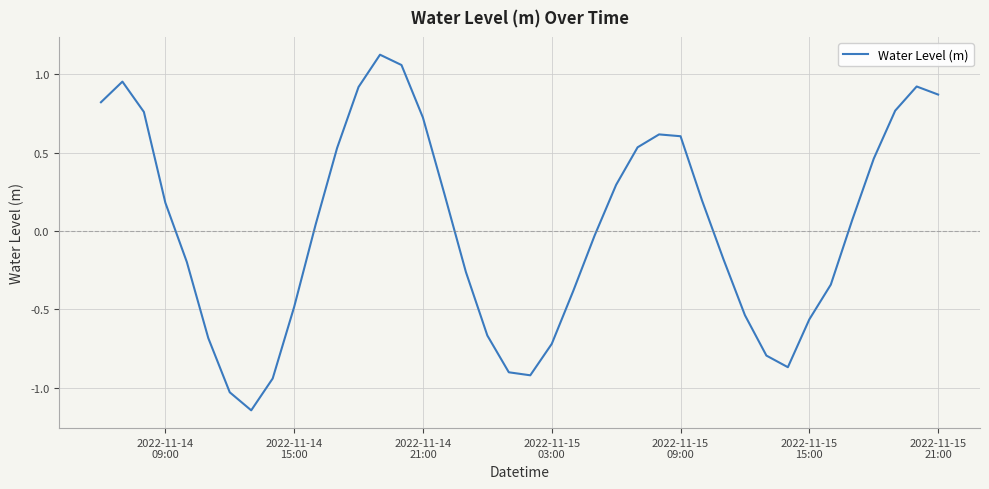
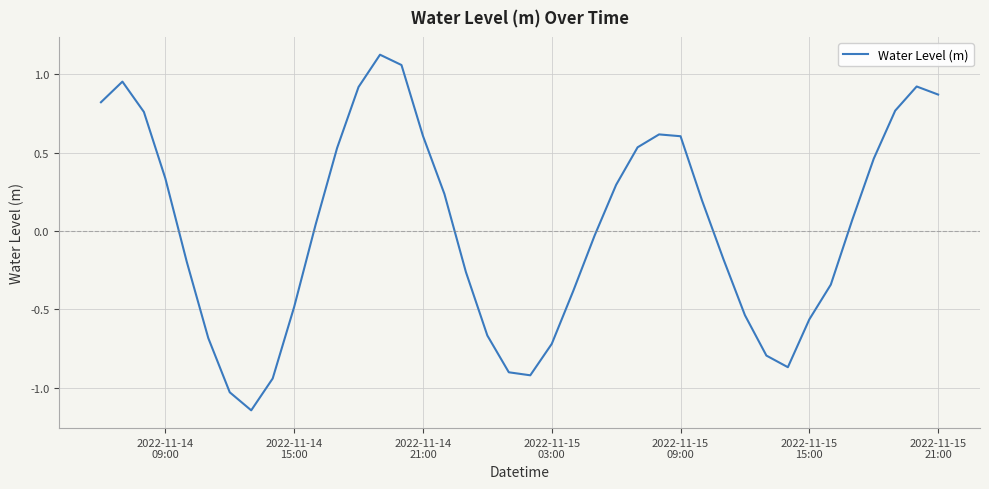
2022-11-14 09:00: 0.18 -> 0.34
2022-11-14 21:00: 0.72 -> 0.61
